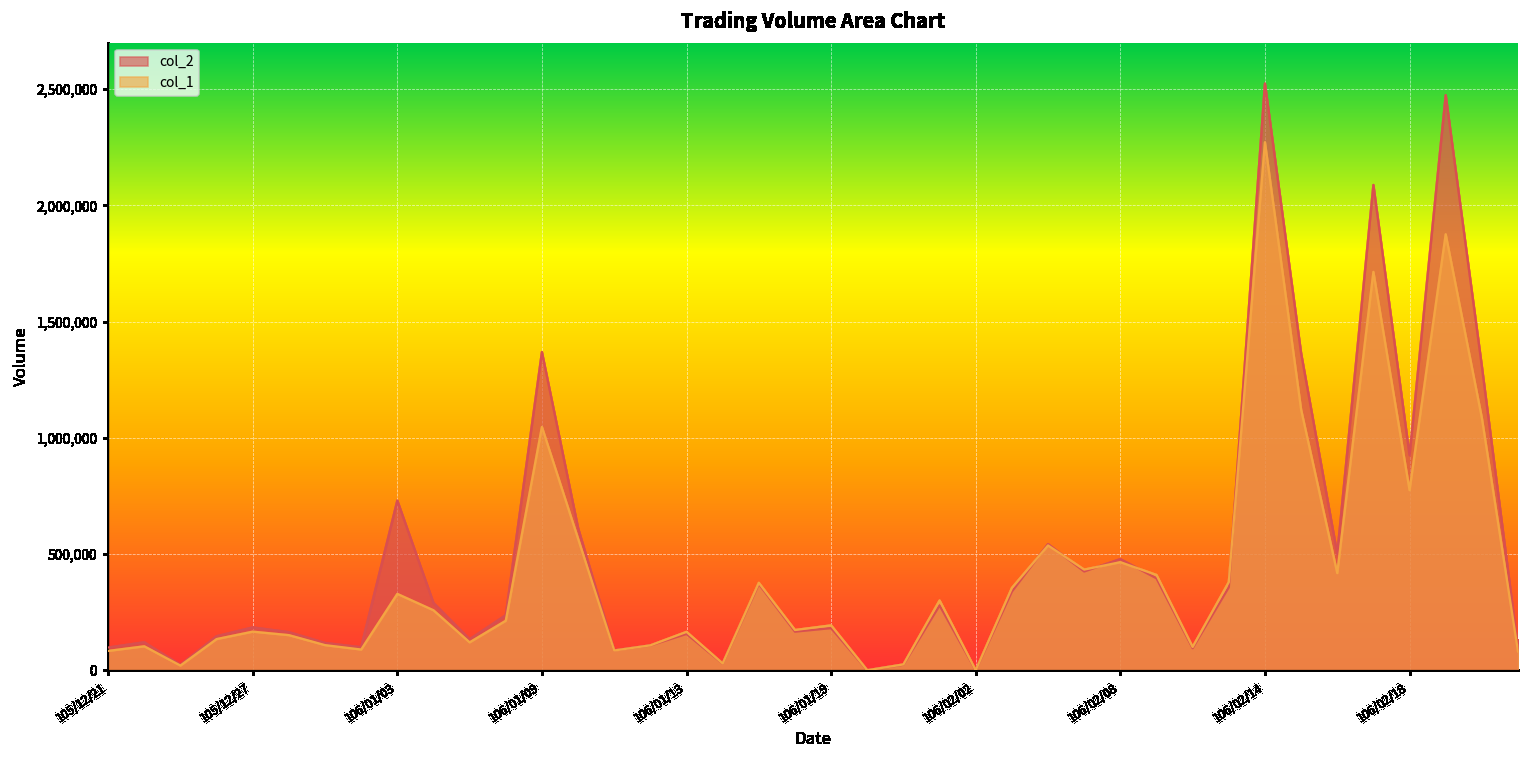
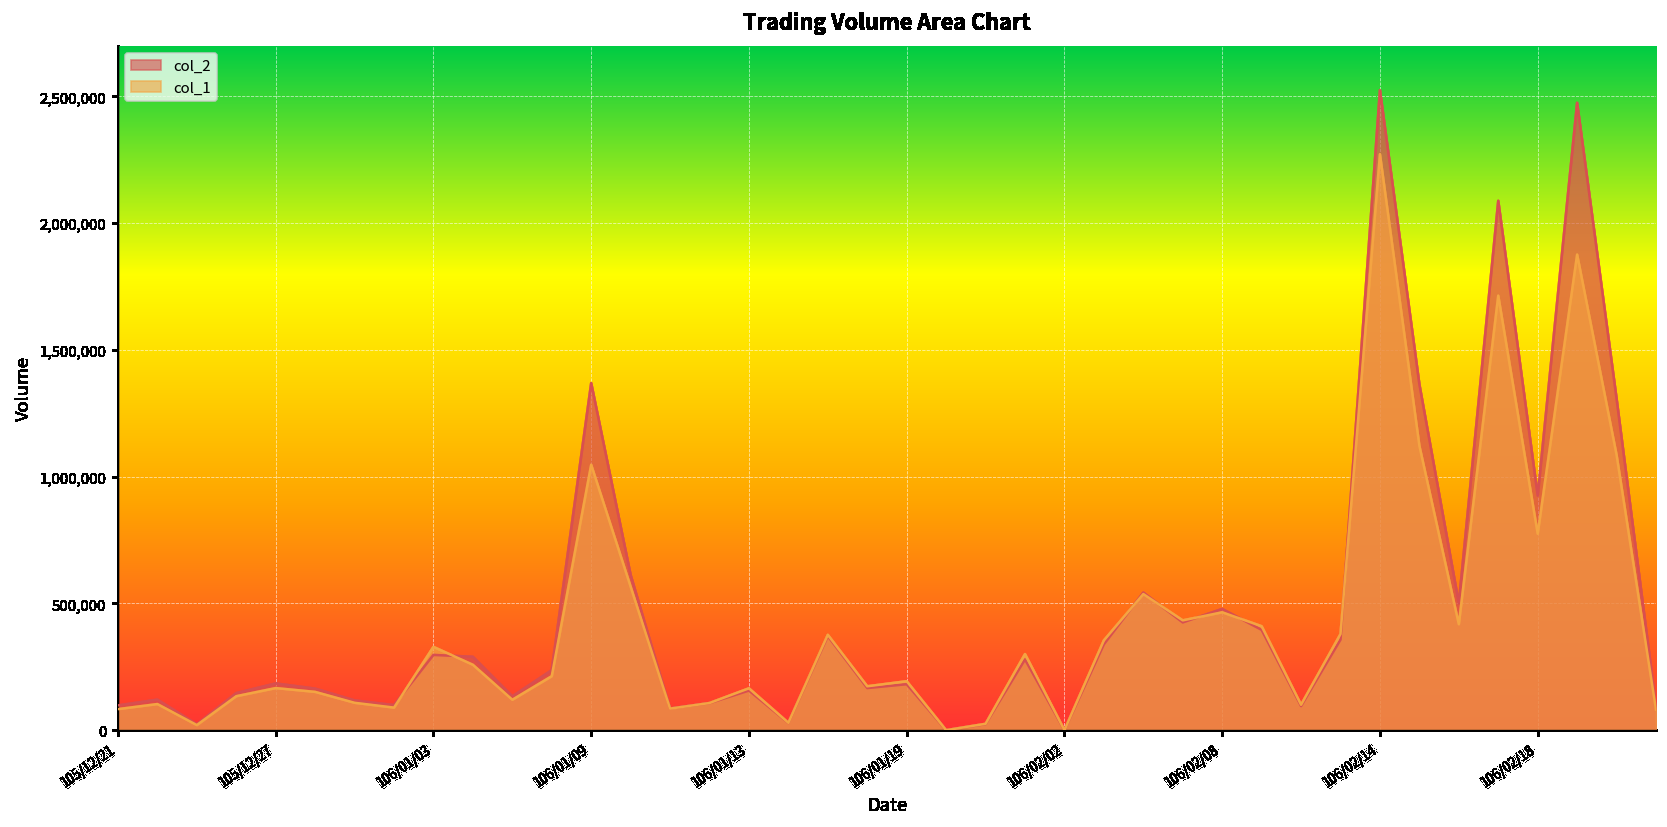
col_2, 106/01/03: 730,000 -> 300,000
